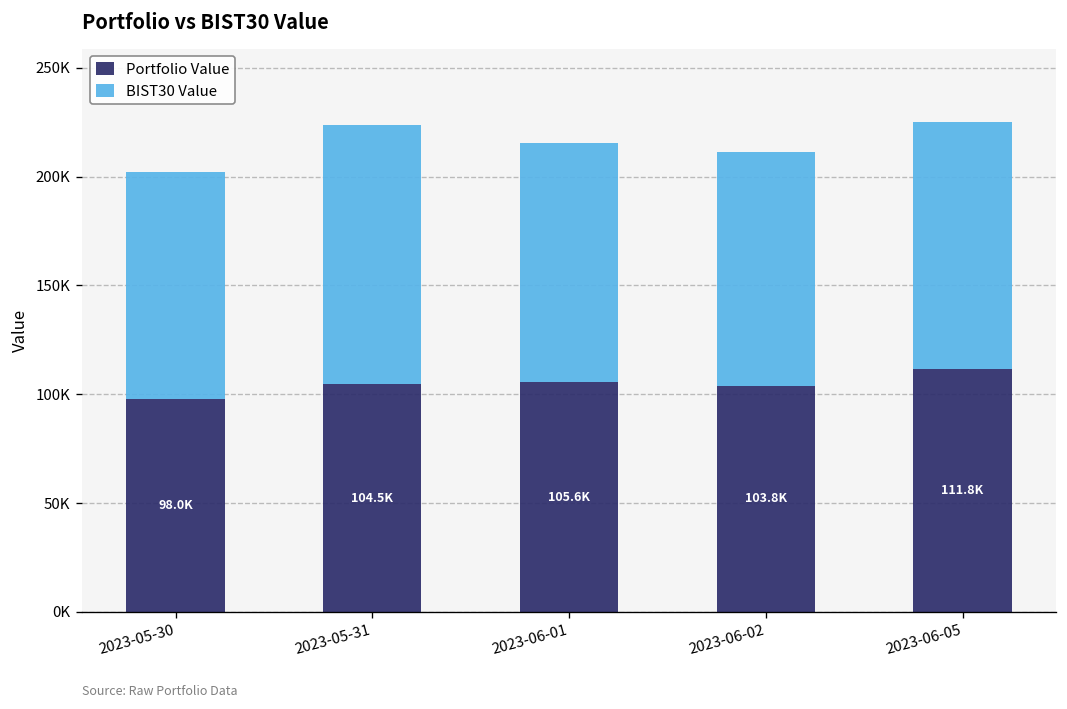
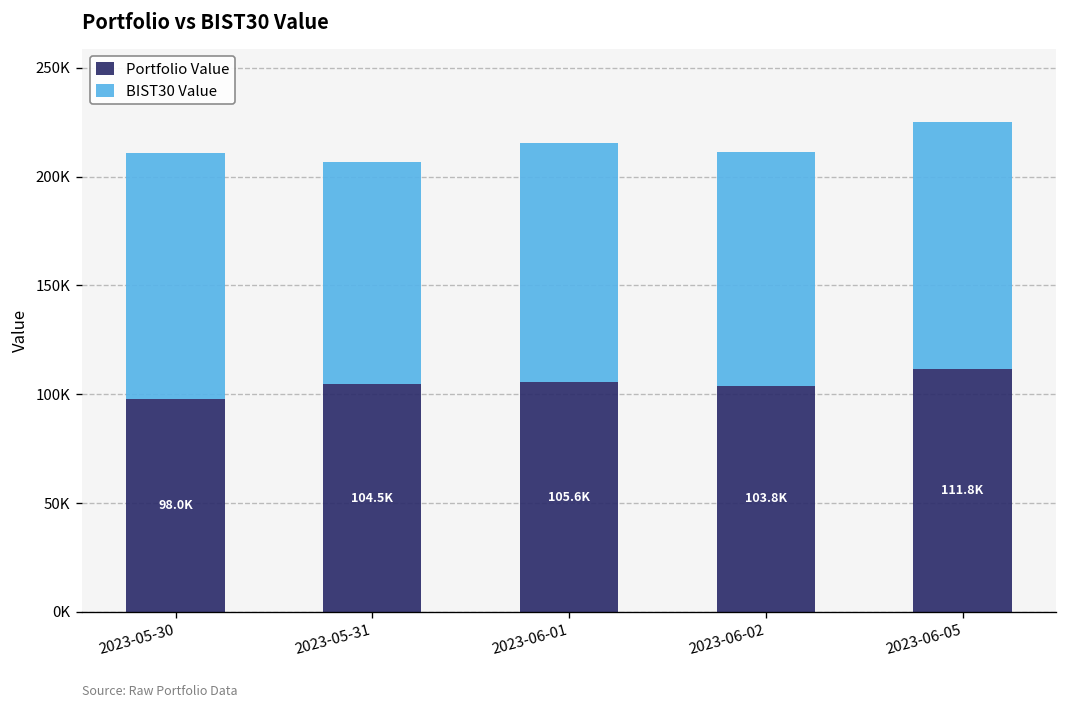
BIST30 Value, 2023-05-30: 104000 -> 113000
BIST30 Value, 2023-05-31: 119000 -> 102000
